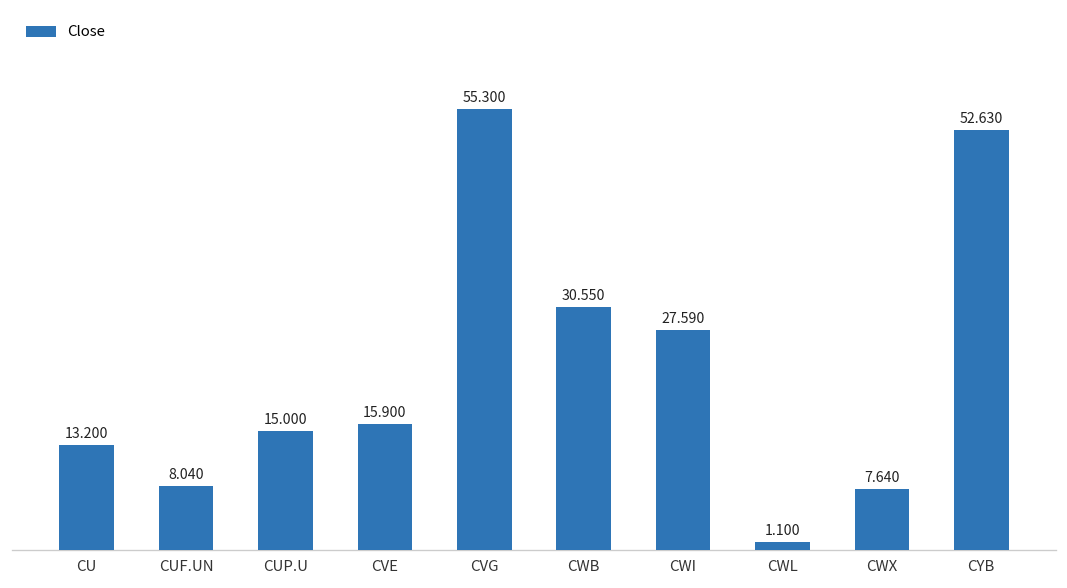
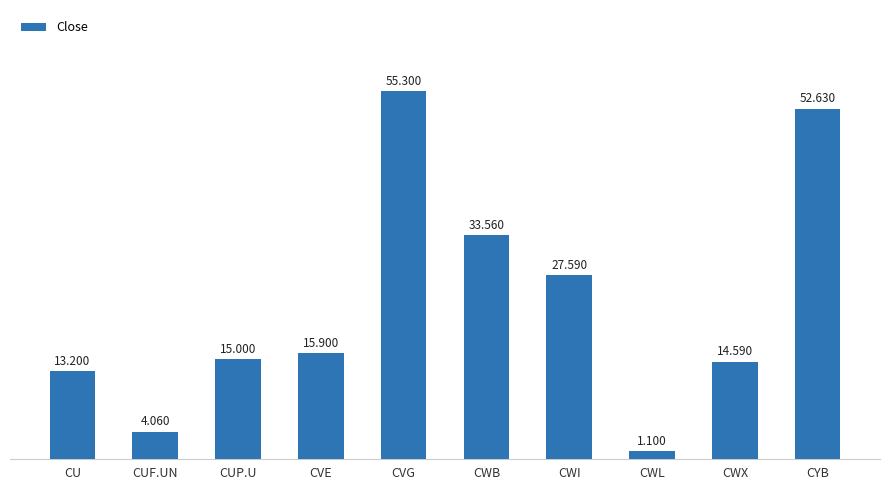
CUF.UN: 8.040 -> 4.060
CWB: 30.550 -> 33.560
CWX: 7.640 -> 14.590
